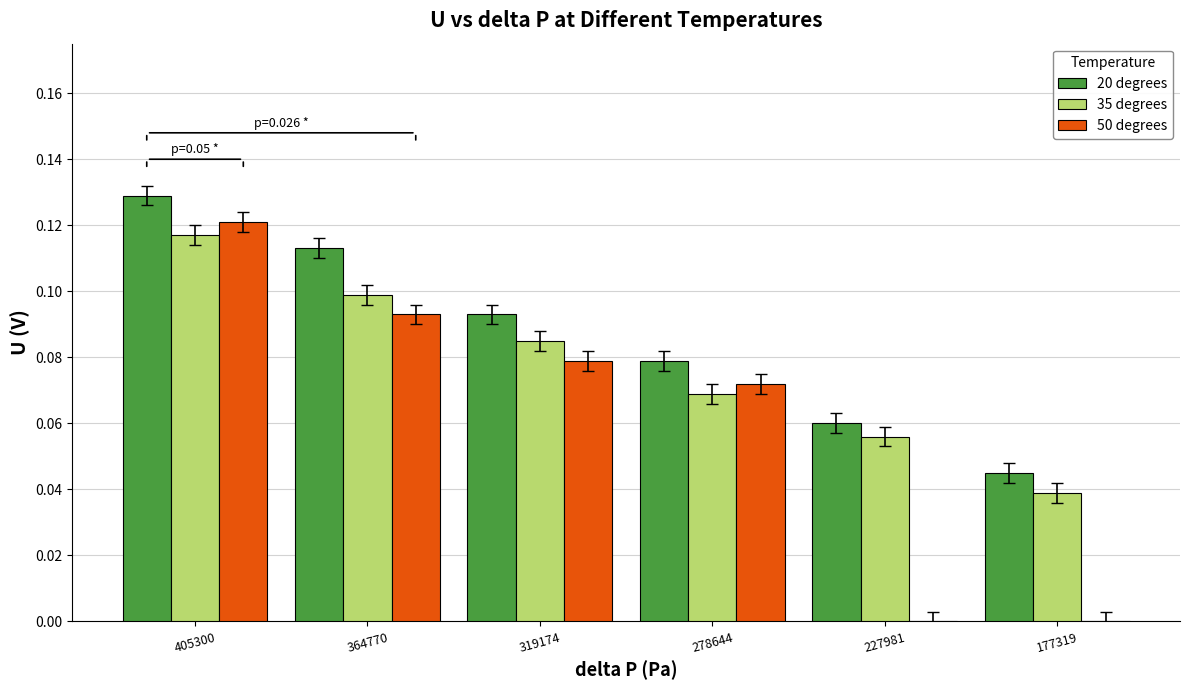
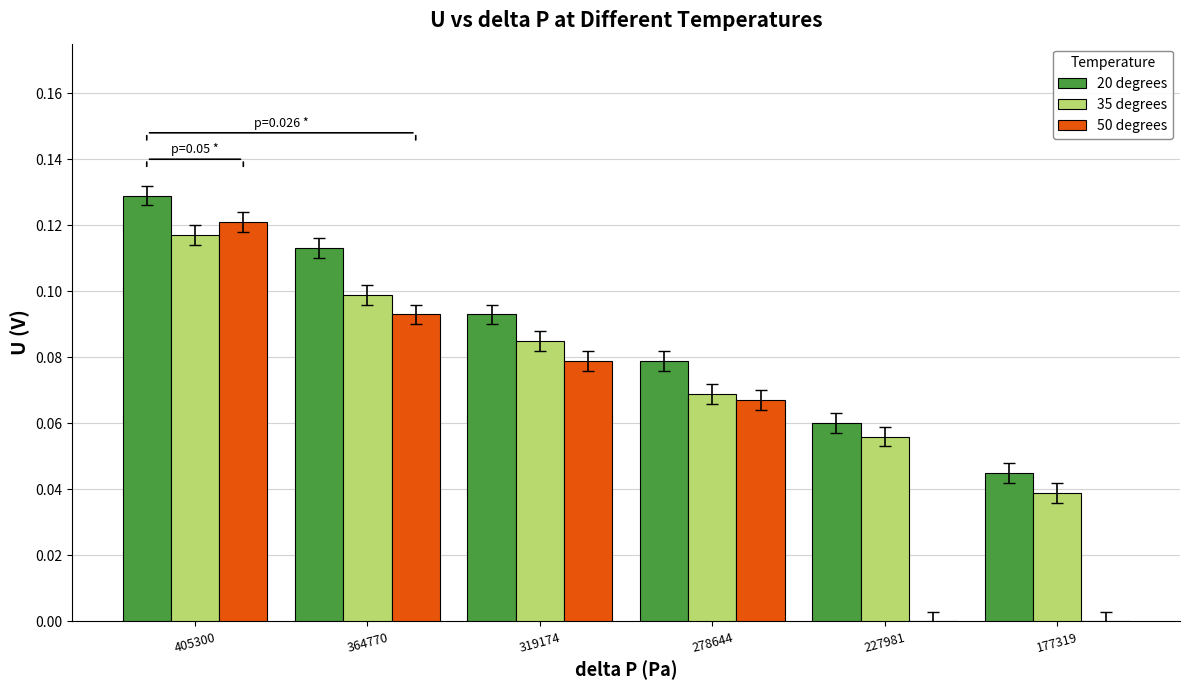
50 degrees, 278644: 0.072 -> 0.067
